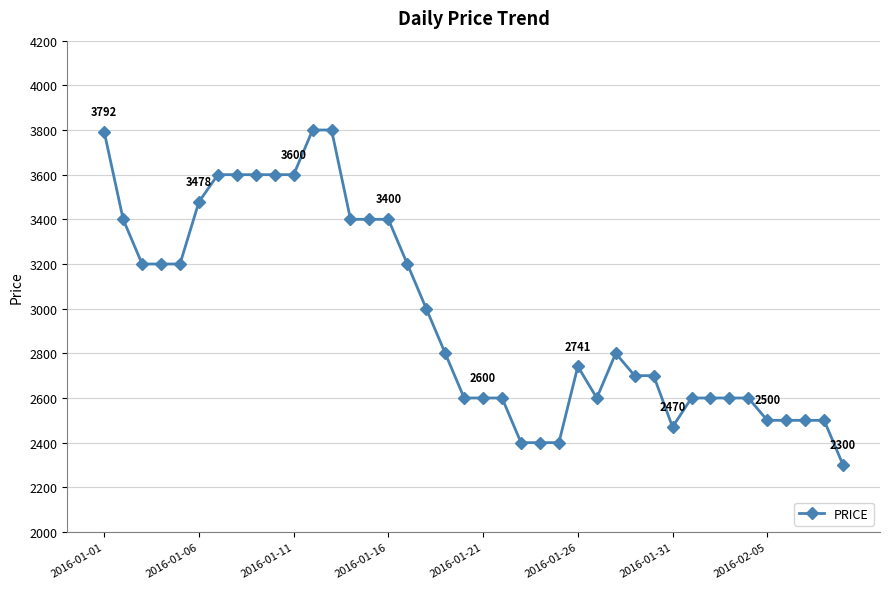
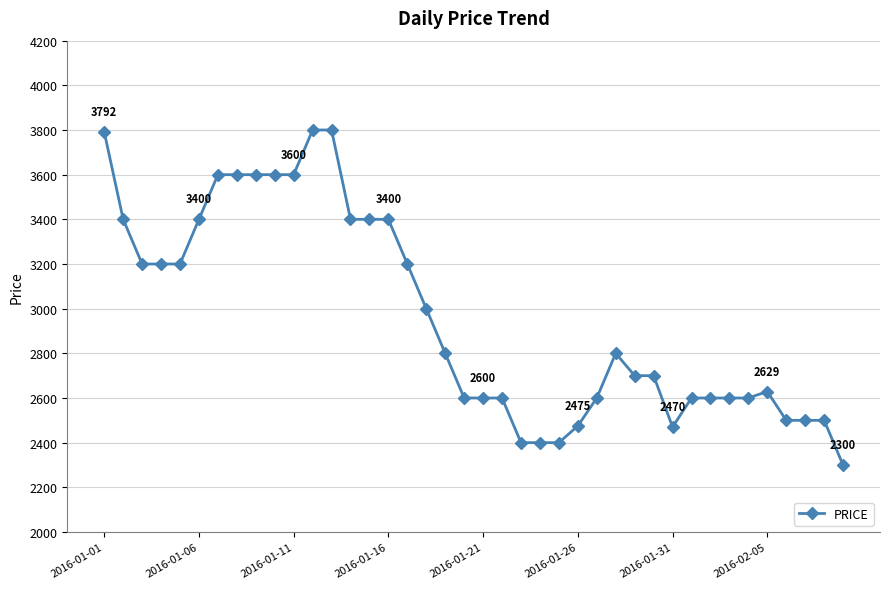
2016-01-06: 3478 -> 3400
2016-01-26: 2741 -> 2475
2016-02-05: 2500 -> 2629
